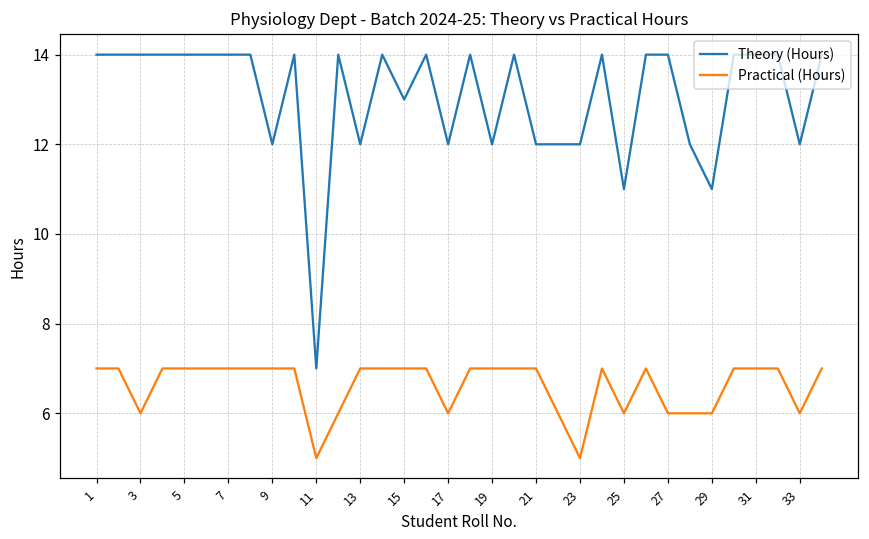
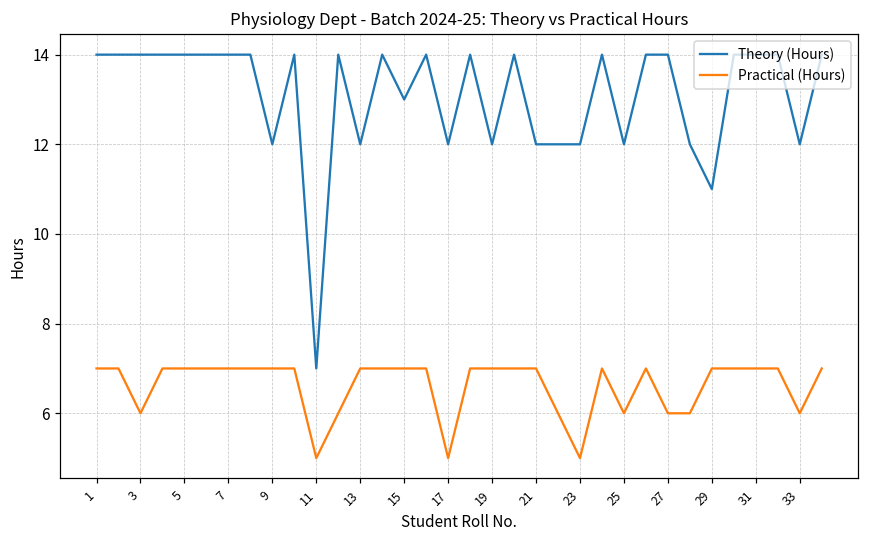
Practical (Hours), 17: 6 -> 5
Theory (Hours), 25: 11 -> 12
Practical (Hours), 29: 6 -> 7
